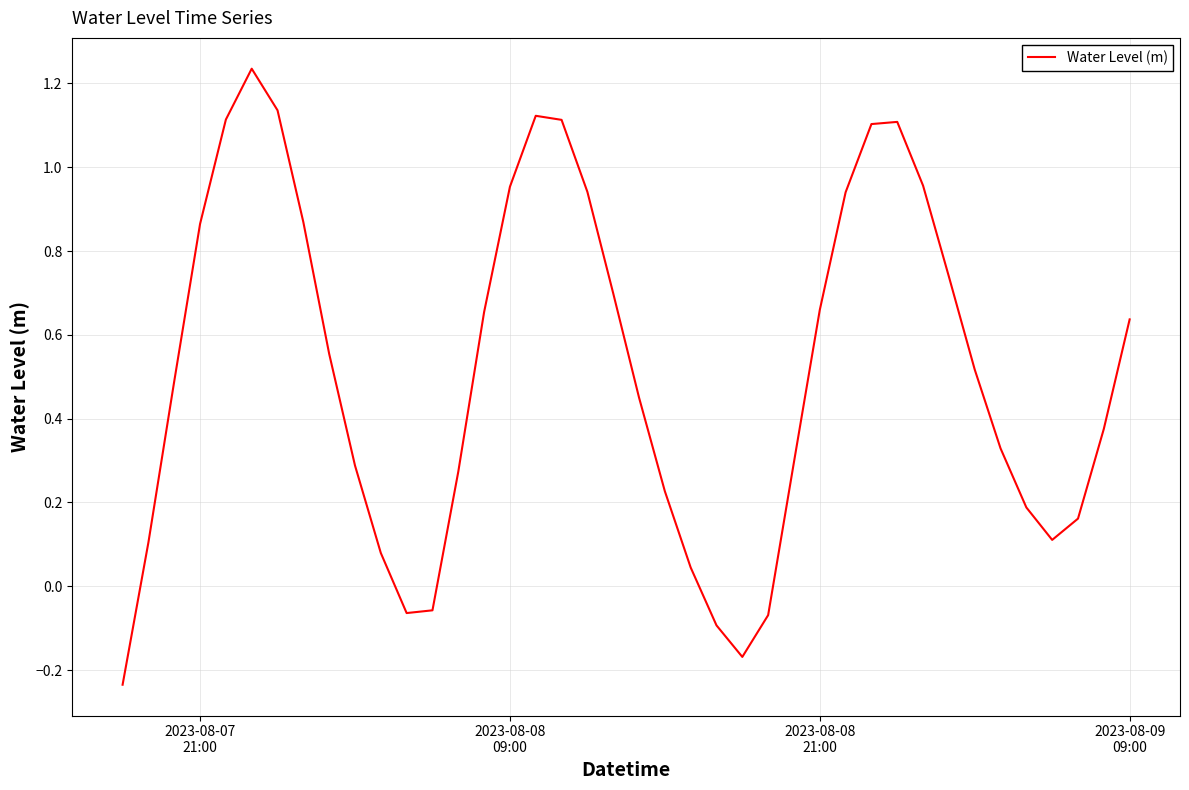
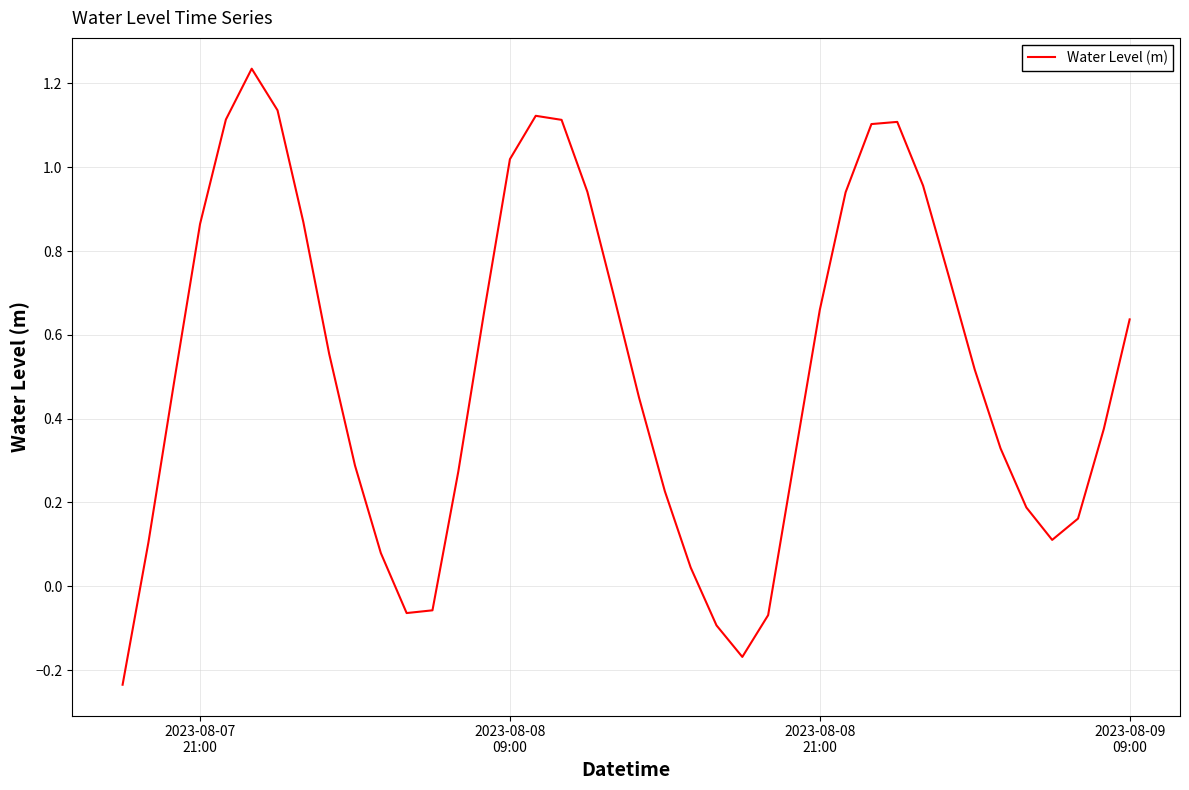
2023-08-08 09:00: 0.95 -> 1.02
